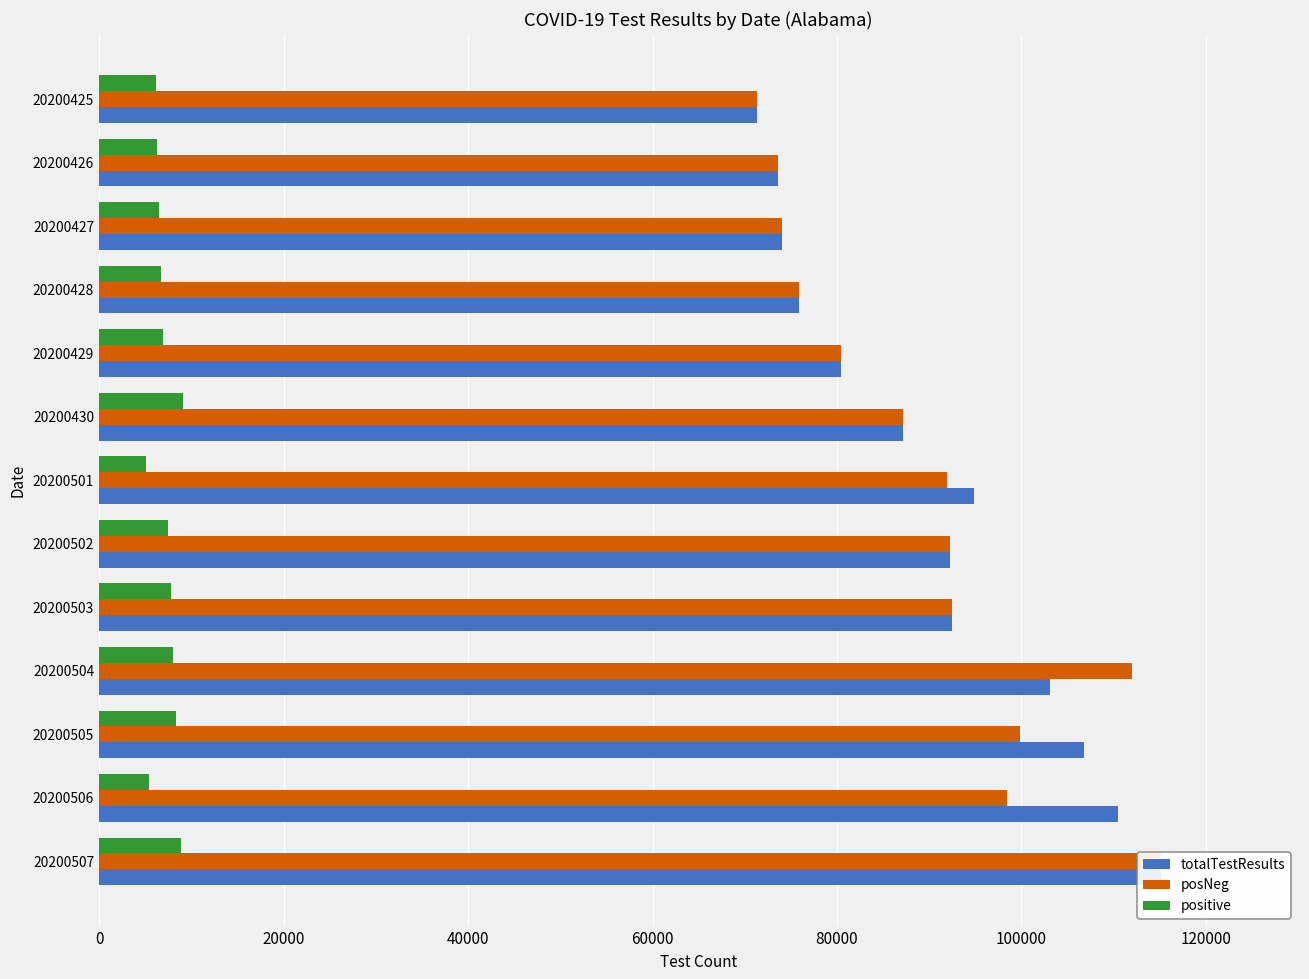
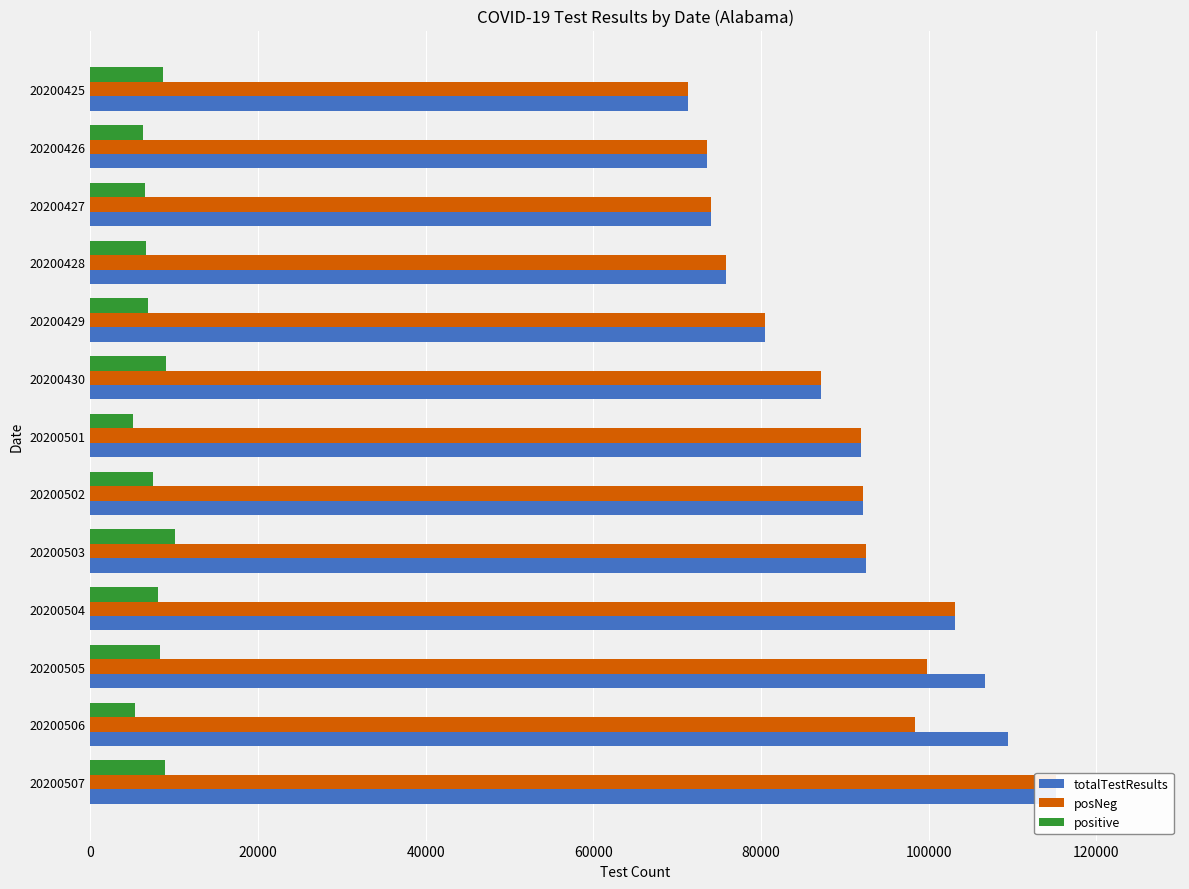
positive, 20200425: 6000 -> 9000
totalTestResults, 20200501: 95000 -> 92000
positive, 20200503: 8000 -> 10000
posNeg, 20200504: 112000 -> 103000
totalTestResults, 20200506: 111000 -> 110000
